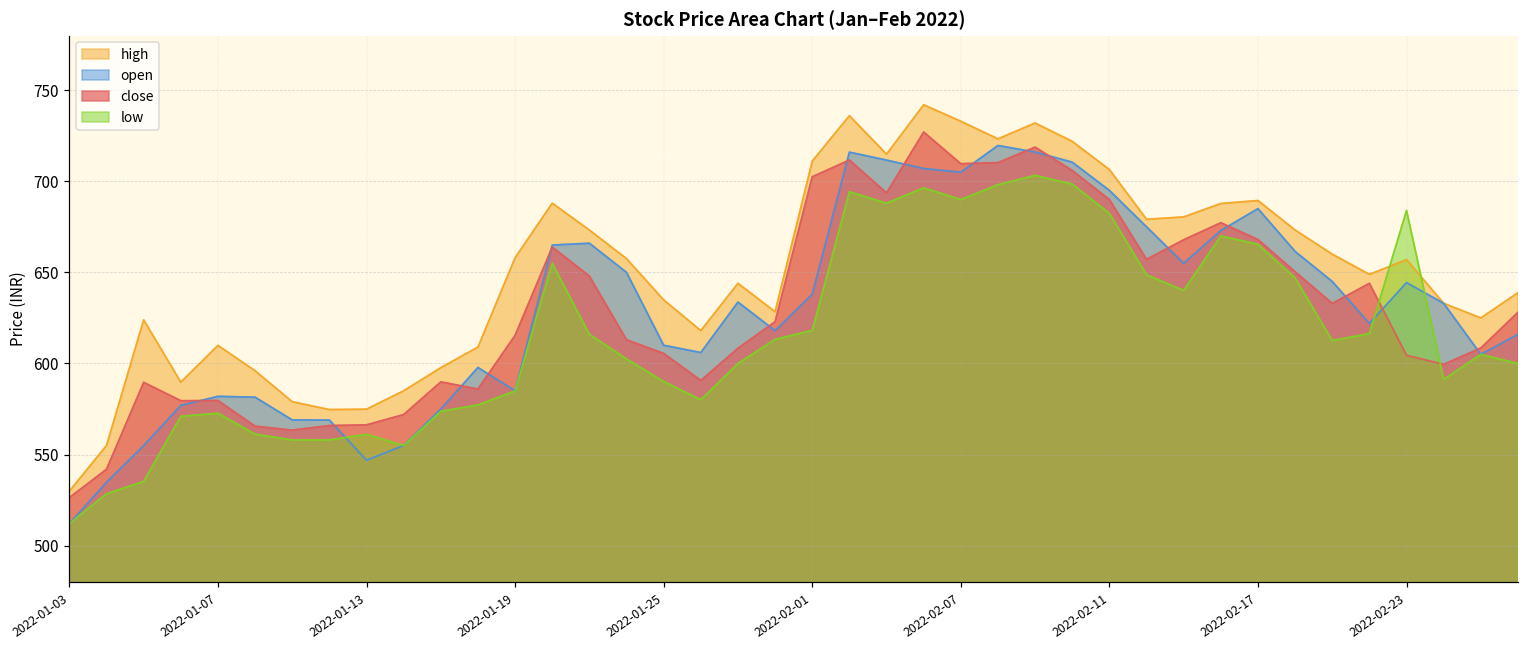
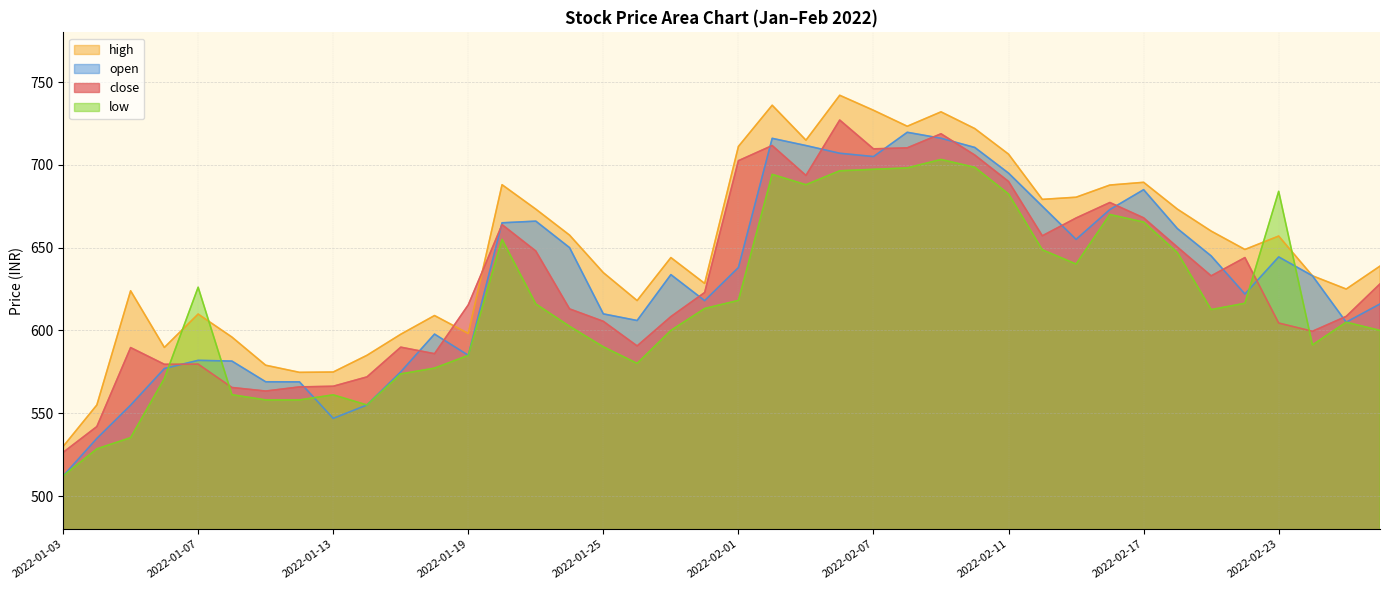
low, 2022-01-07: 573 -> 626
high, 2022-01-19: 658 -> 598
low, 2022-02-07: 690 -> 697
